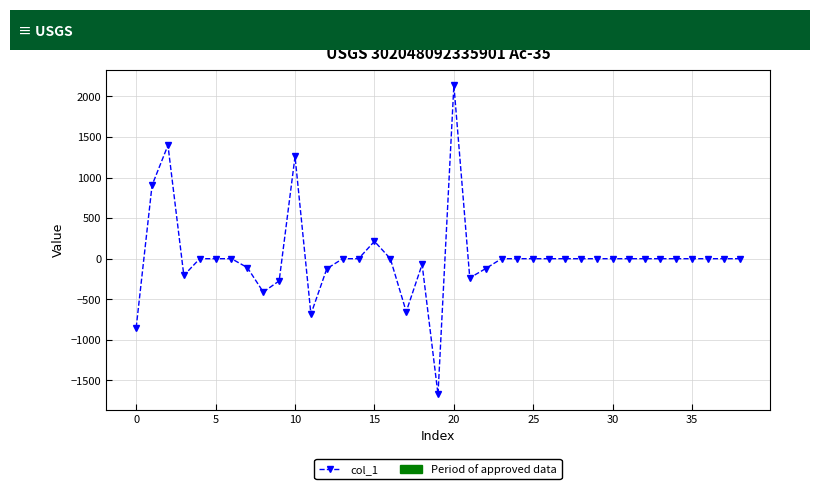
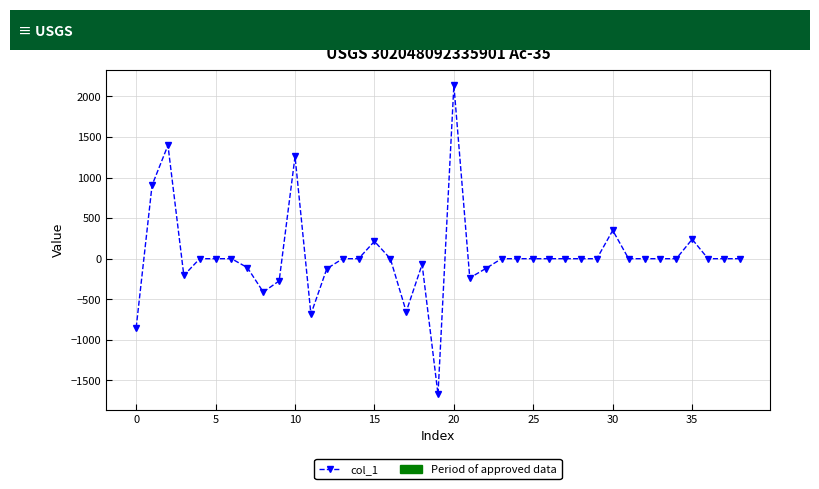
30: 0 -> 300
35: 0 -> 200
